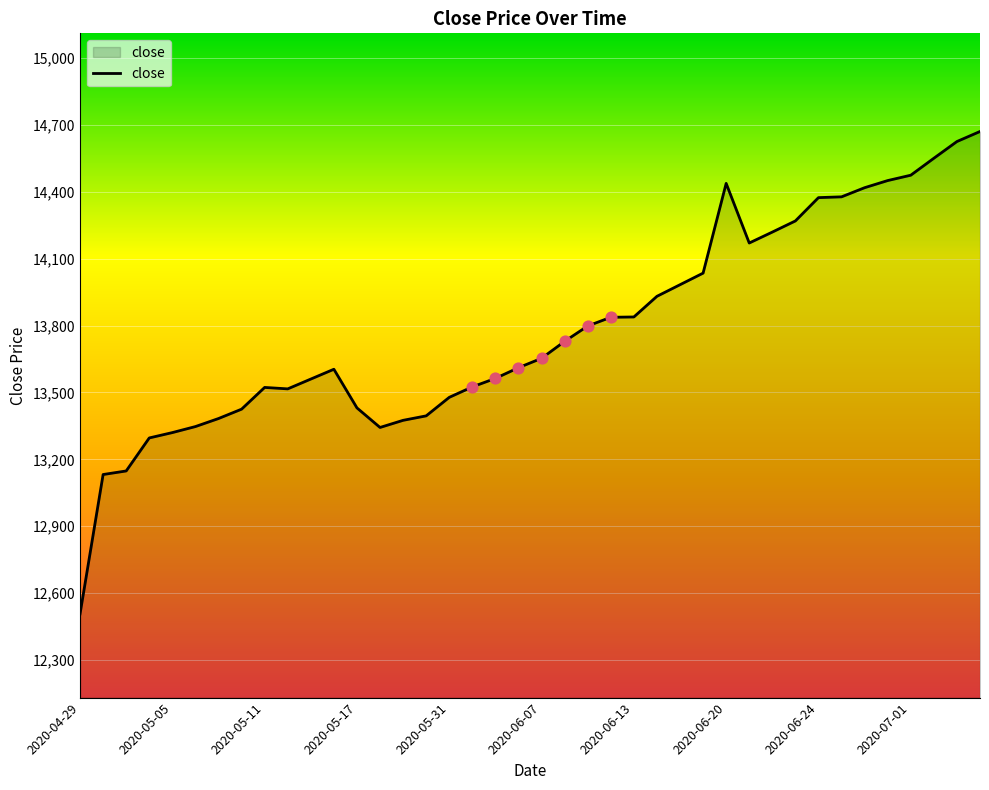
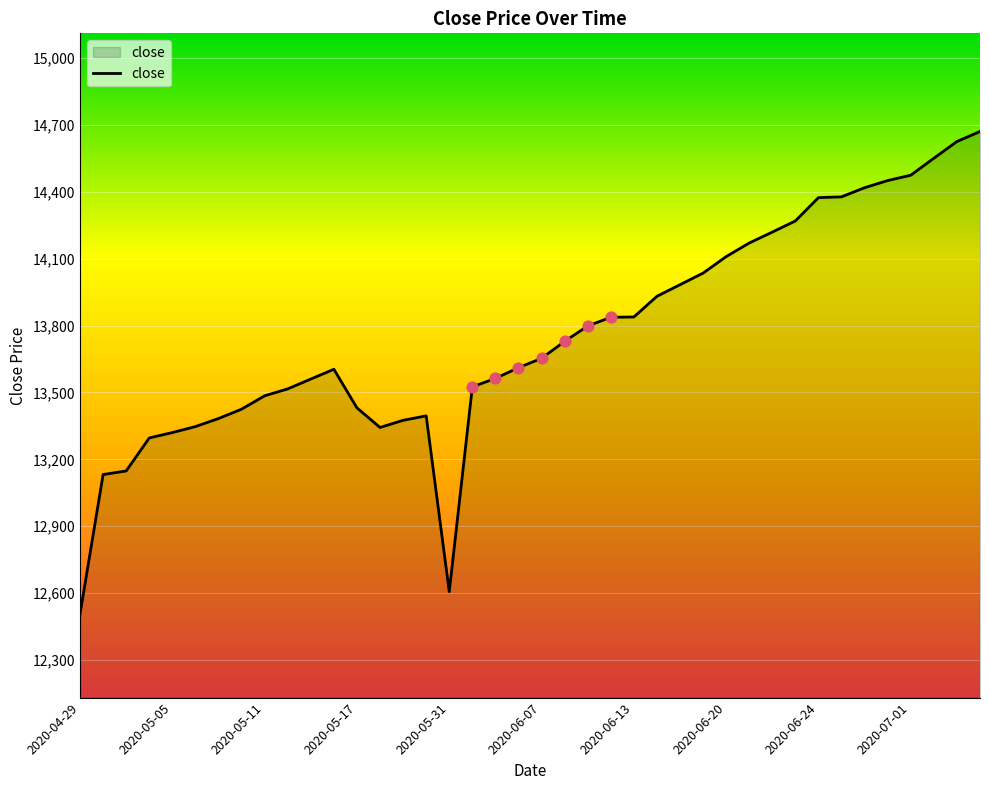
close, 2020-05-11: 13,520 -> 13,490
close, 2020-05-31: 13,480 -> 12,610
close, 2020-06-20: 14,440 -> 14,110
